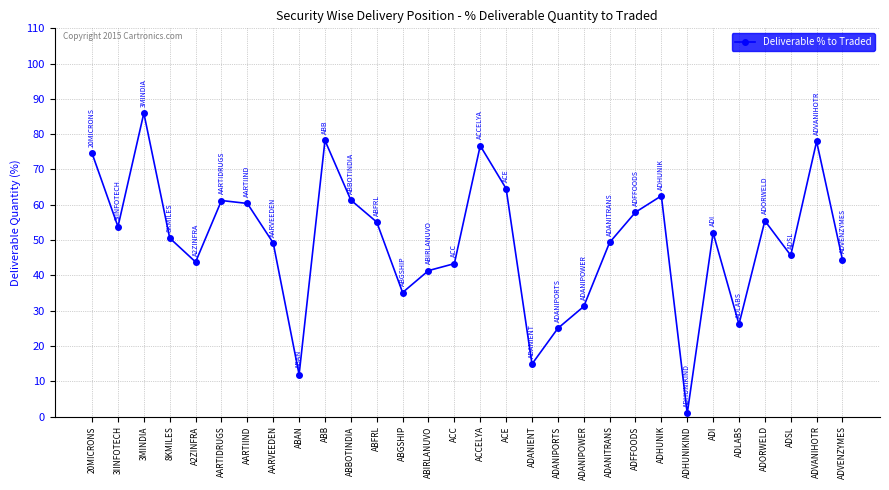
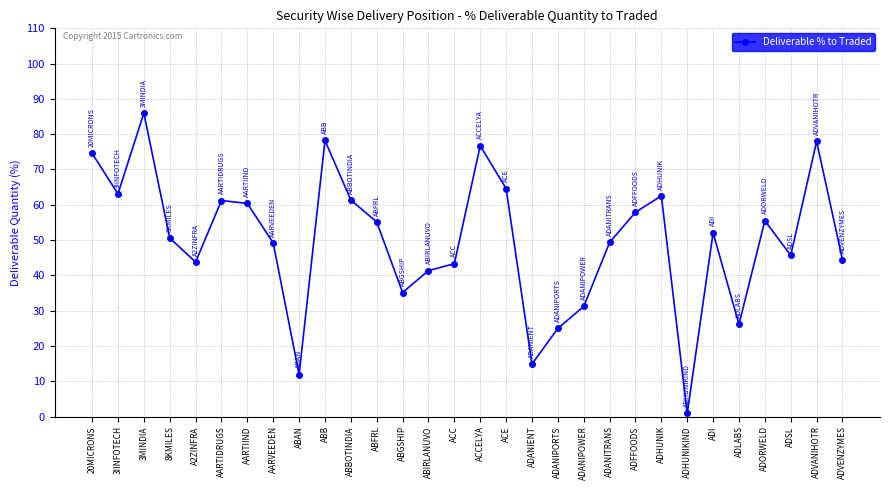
3IINFOTECH: 54 -> 63
